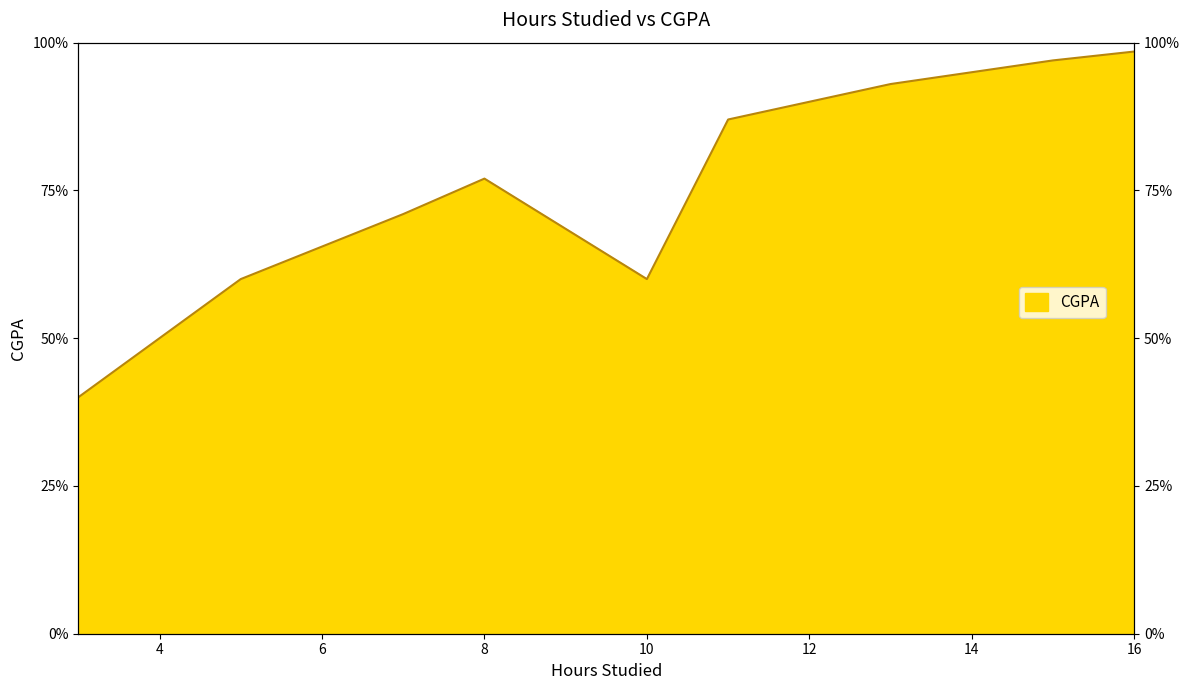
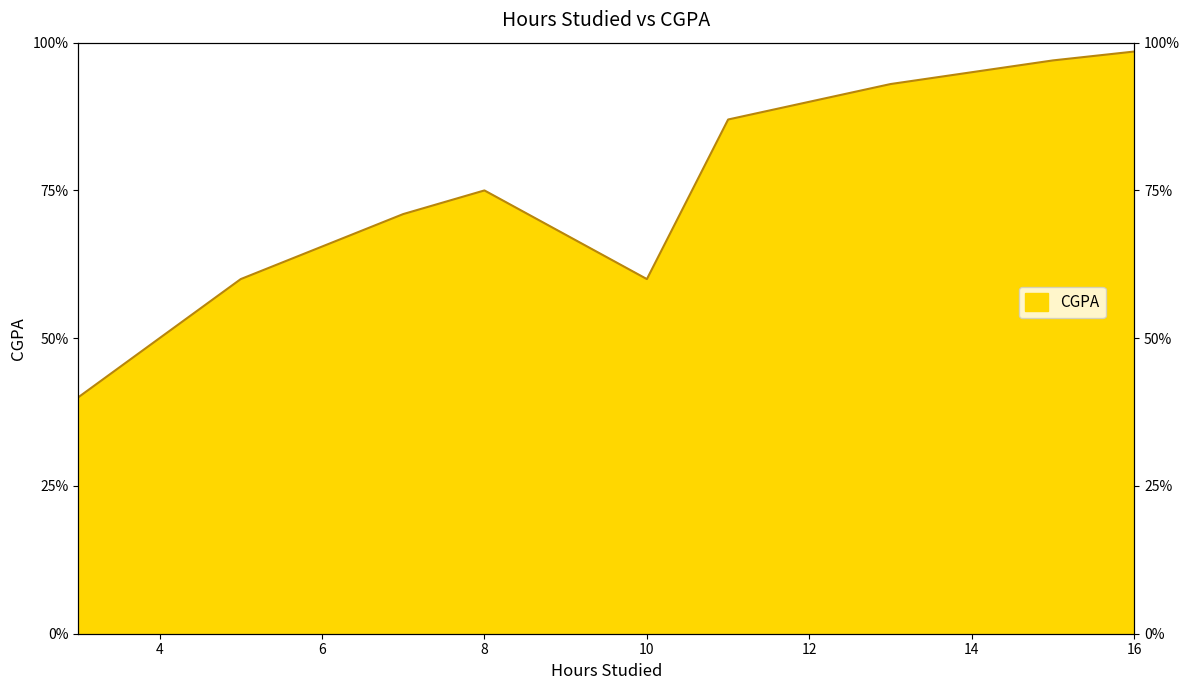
8: 77% -> 75%
